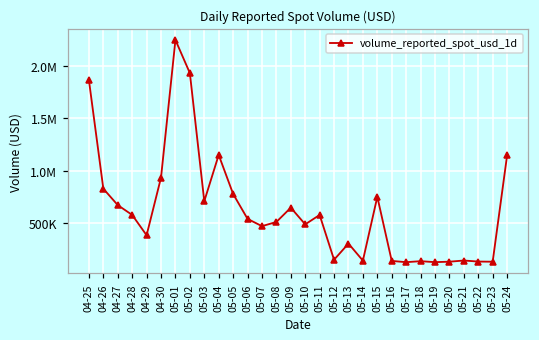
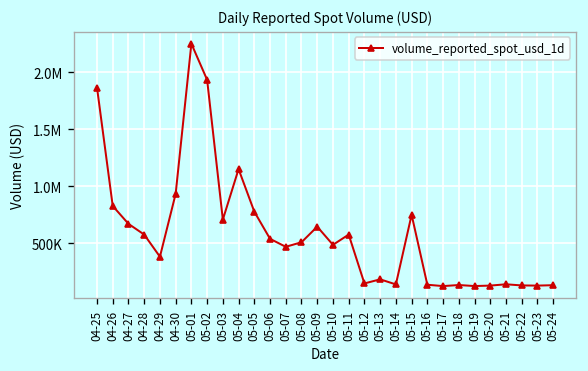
05-13: 300000 -> 200000
05-24: 1100000 -> 100000
